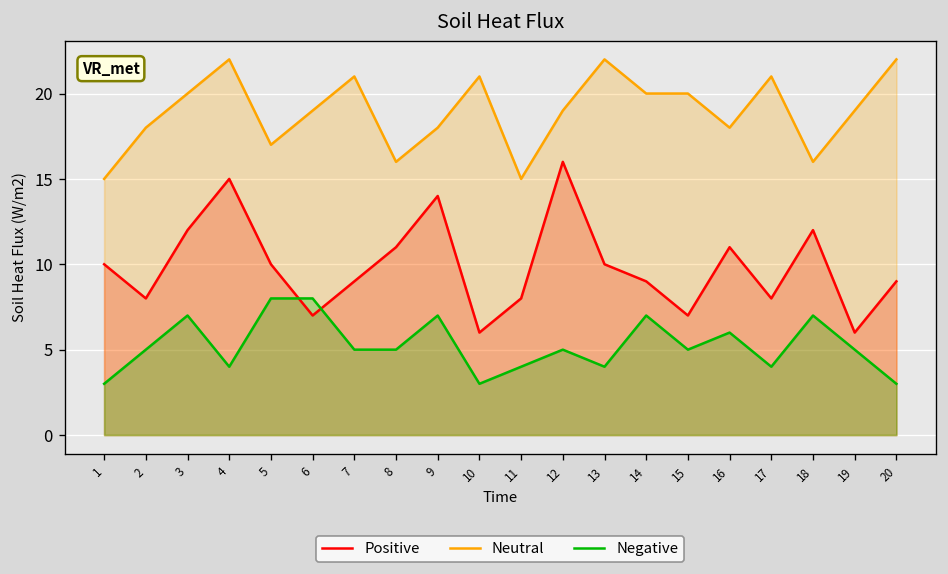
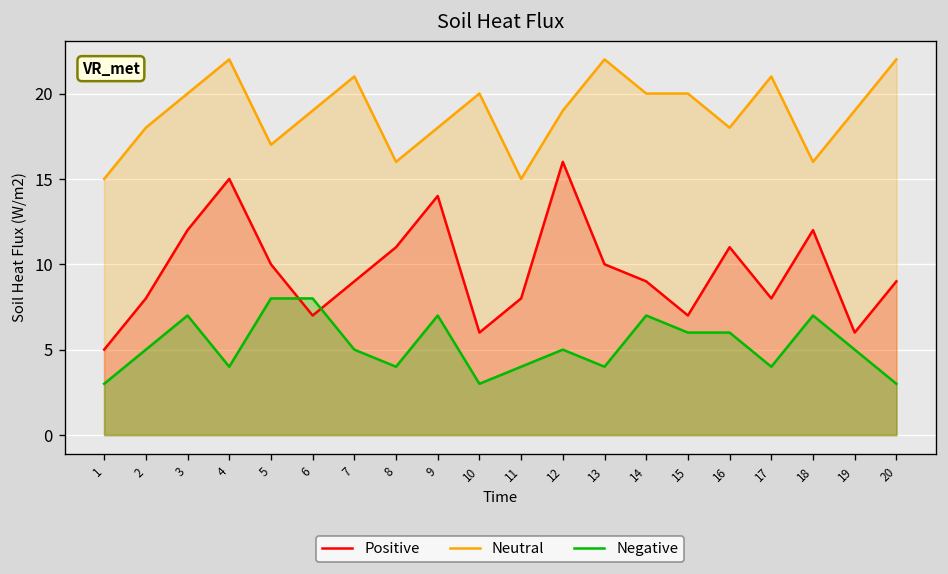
Positive, 1: 10 -> 5
Negative, 8: 5 -> 4
Neutral, 10: 21 -> 20
Negative, 15: 5 -> 6
